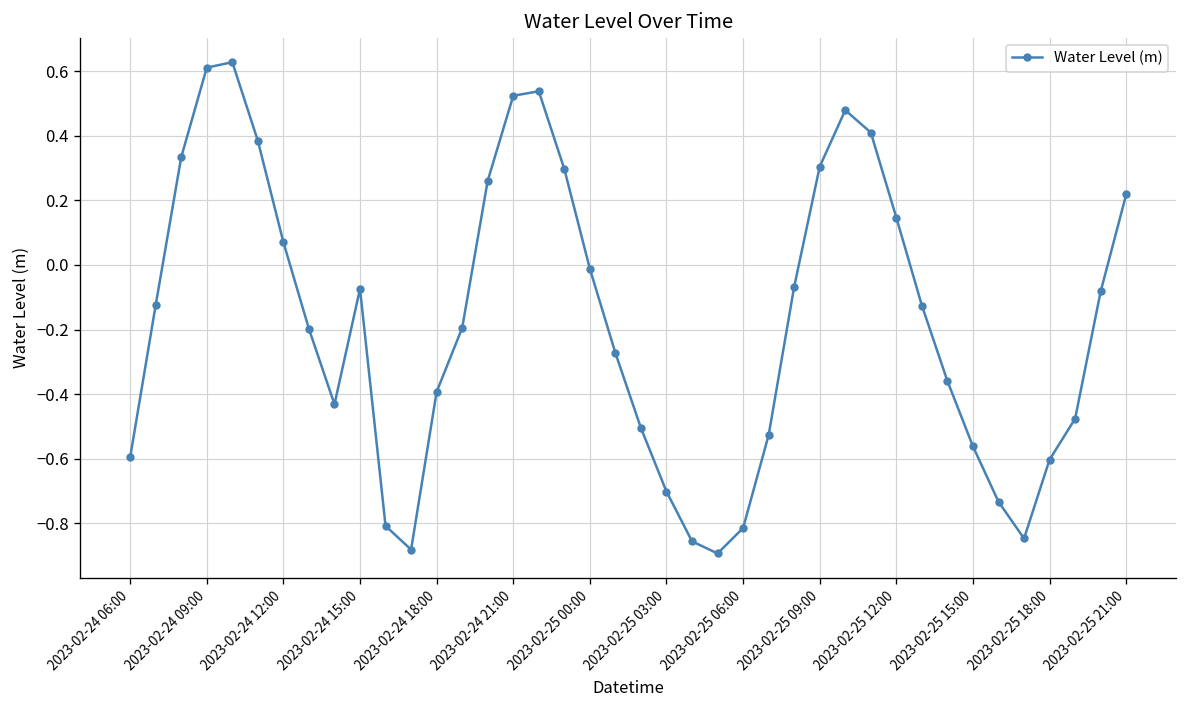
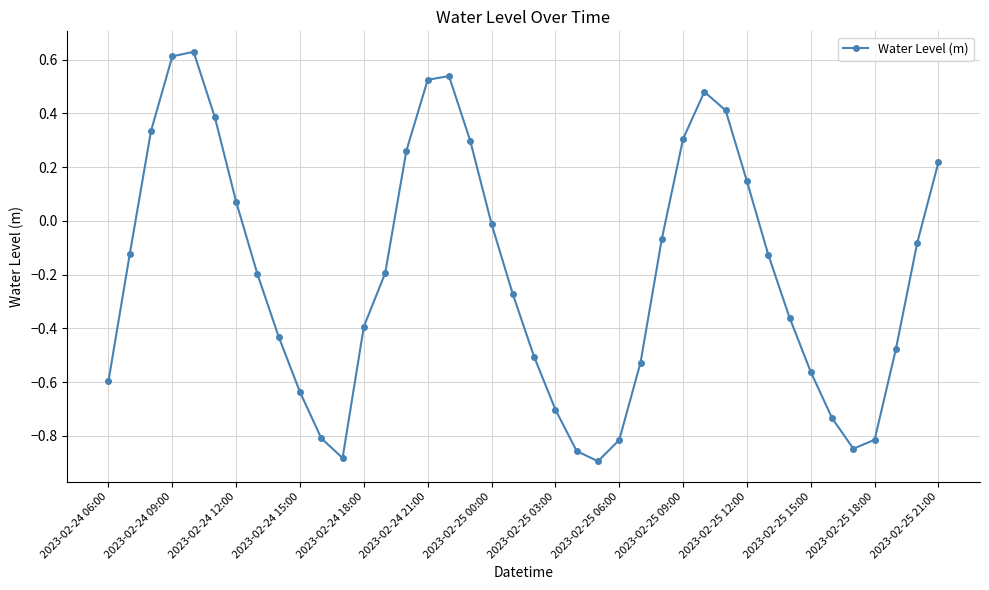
2023-02-24 15:00: -0.07 -> -0.64
2023-02-25 18:00: -0.60 -> -0.81
